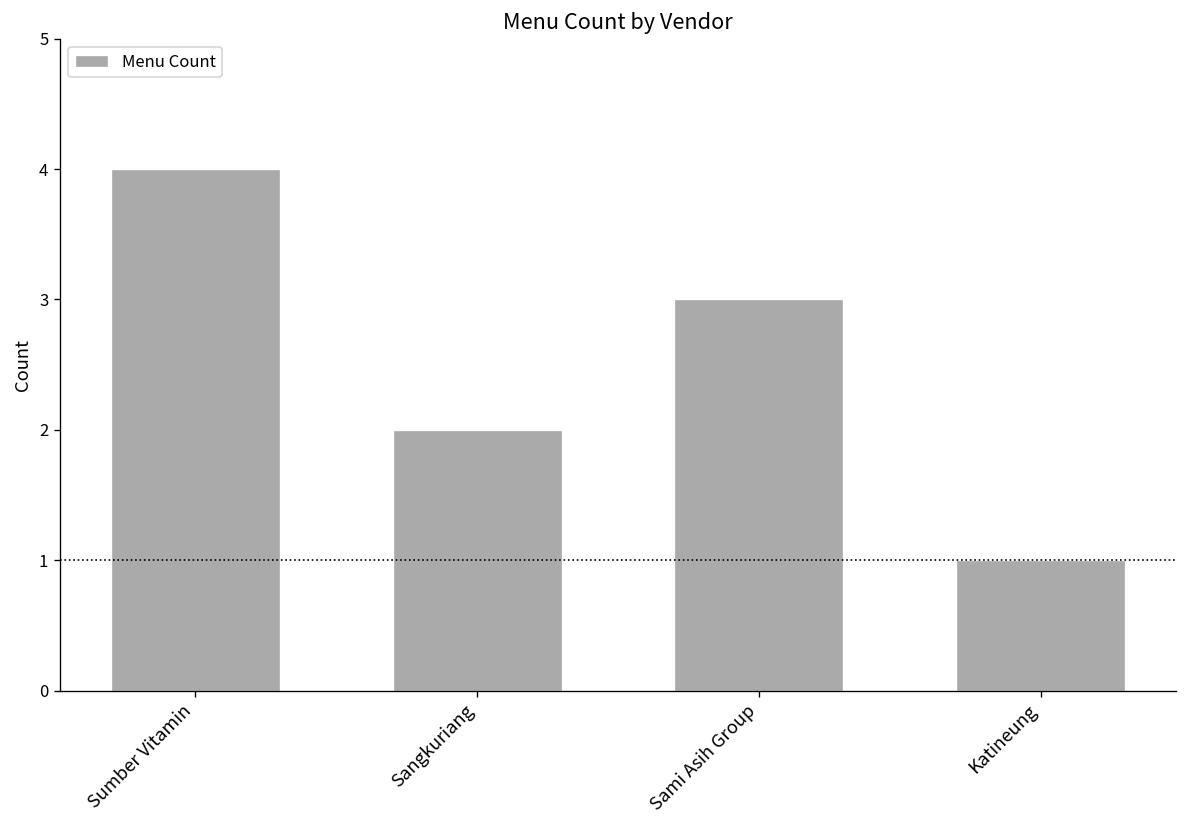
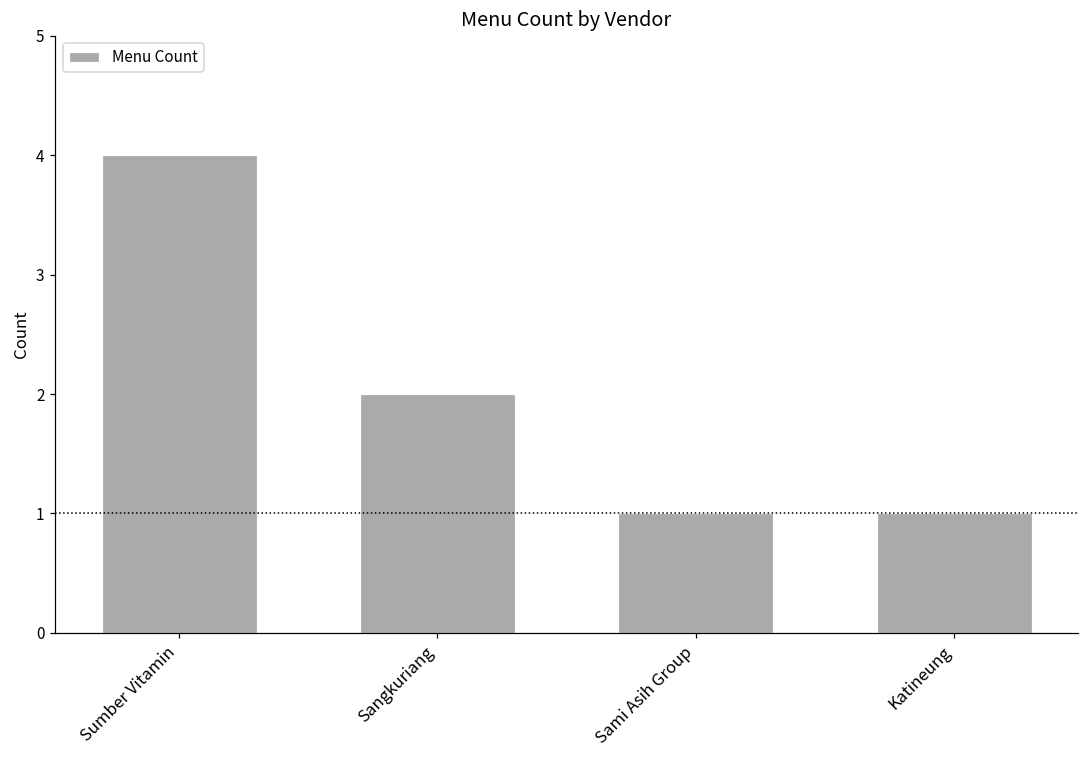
Sami Asih Group: 3 -> 1
